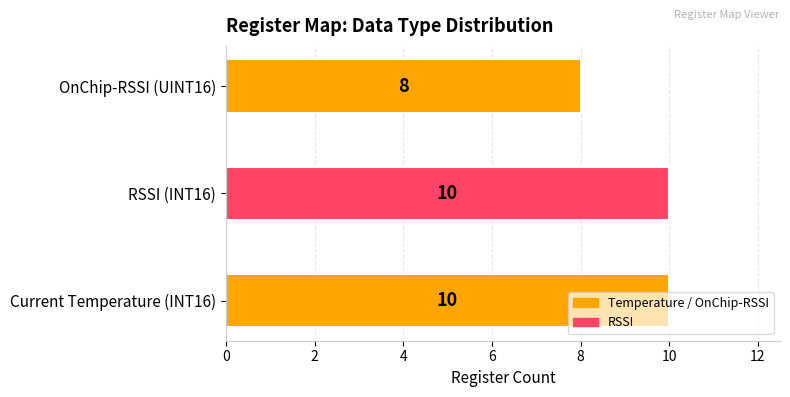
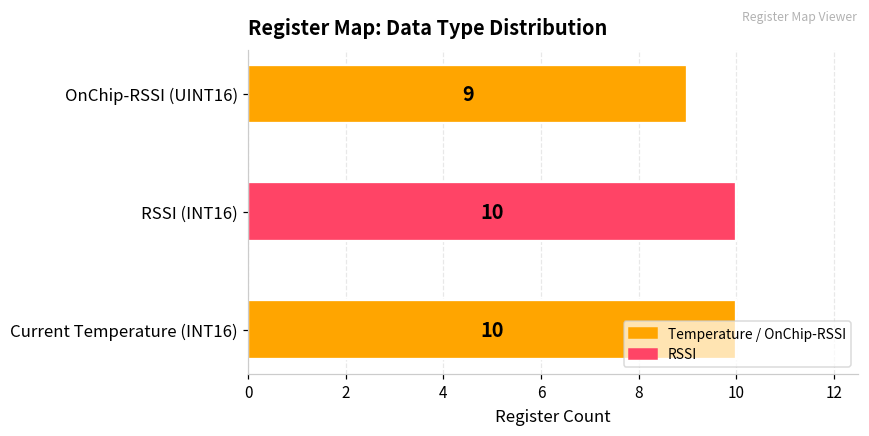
OnChip-RSSI (UINT16): 8 -> 9
